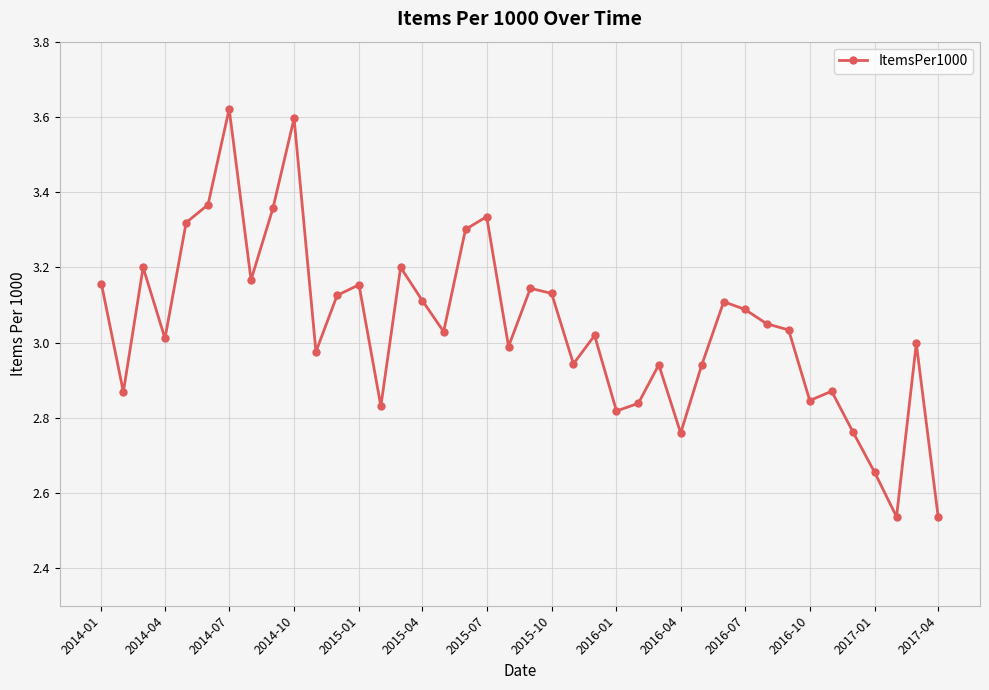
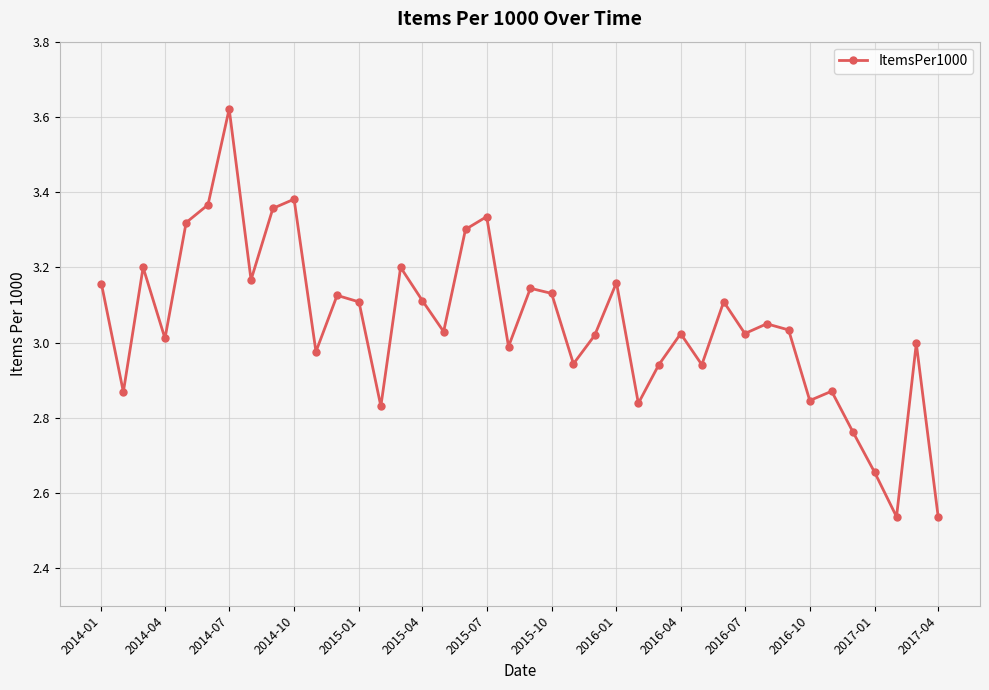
2014-10: 3.60 -> 3.38
2015-01: 3.15 -> 3.11
2016-01: 2.82 -> 3.16
2016-04: 2.76 -> 3.02
2016-07: 3.09 -> 3.02
